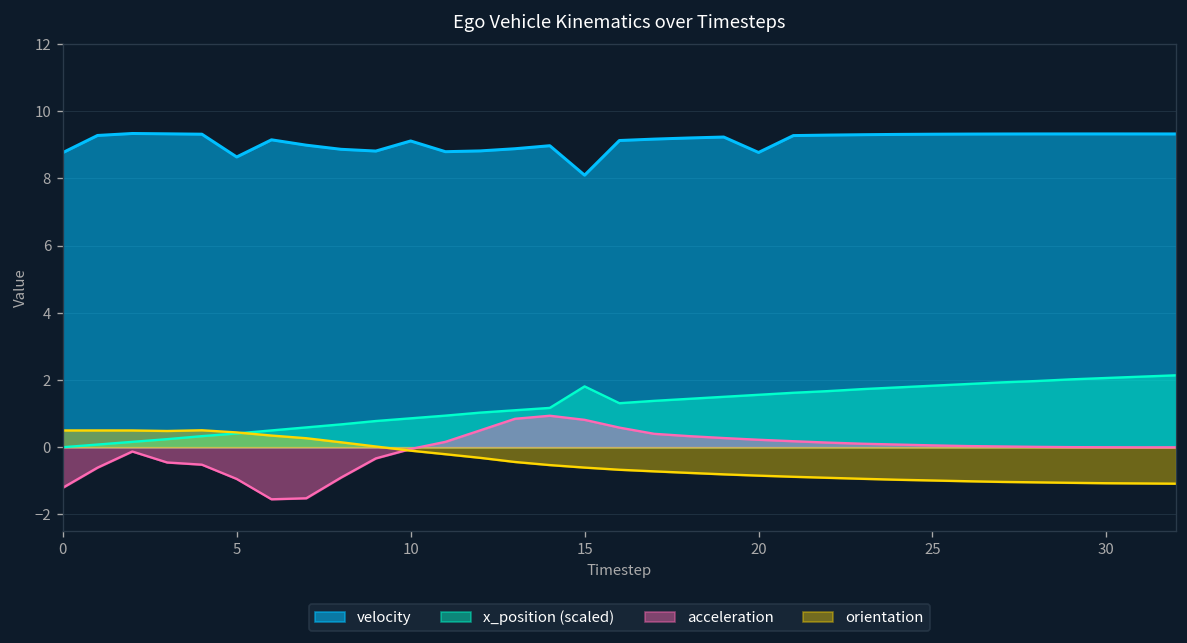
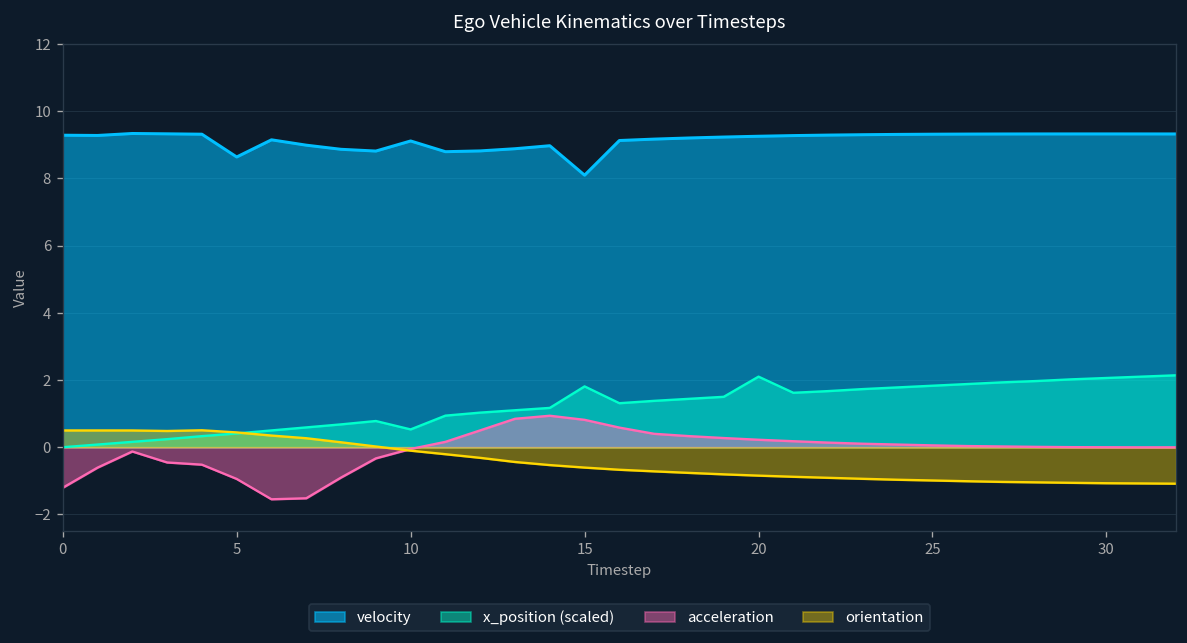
velocity, 0: 8.8 -> 9.3
x_position (scaled), 10: 0.9 -> 0.5
velocity, 20: 8.8 -> 9.3
x_position (scaled), 20: 1.6 -> 2.1
